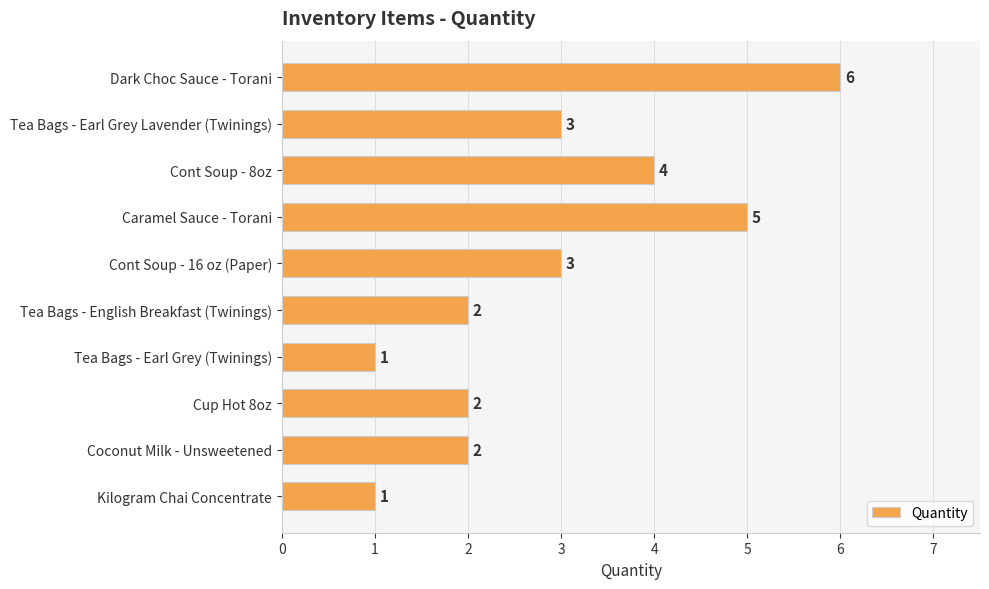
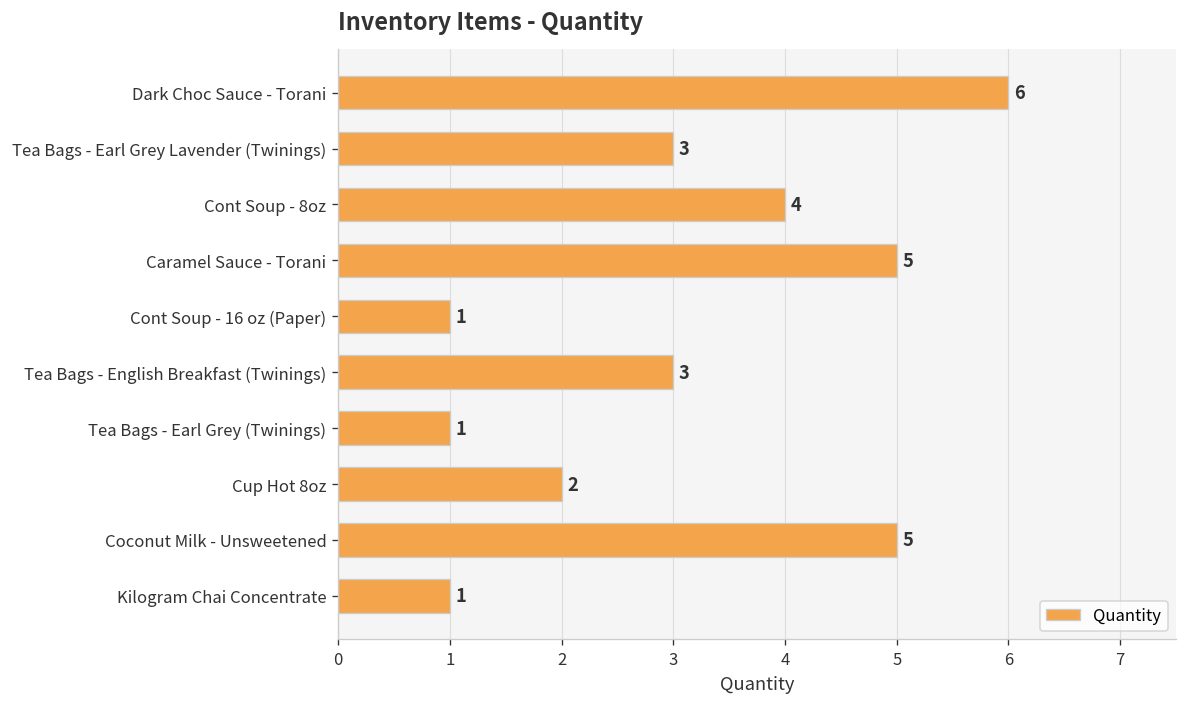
Cont Soup - 16 oz (Paper): 3 -> 1
Tea Bags - English Breakfast (Twinings): 2 -> 3
Coconut Milk - Unsweetened: 2 -> 5
